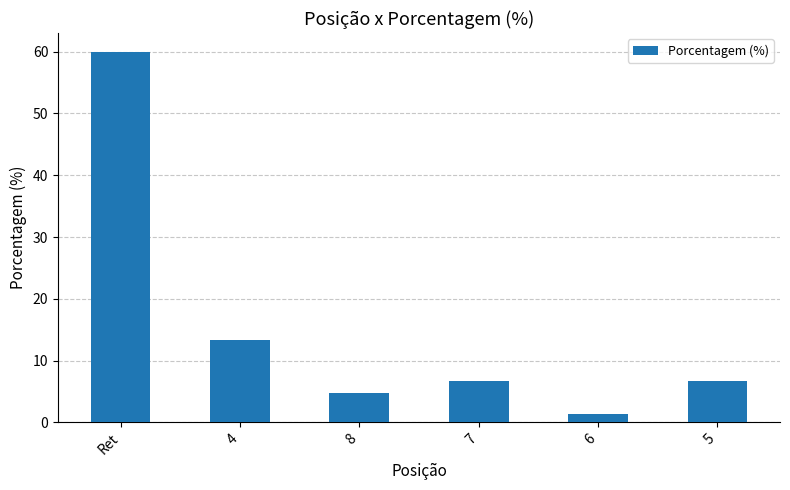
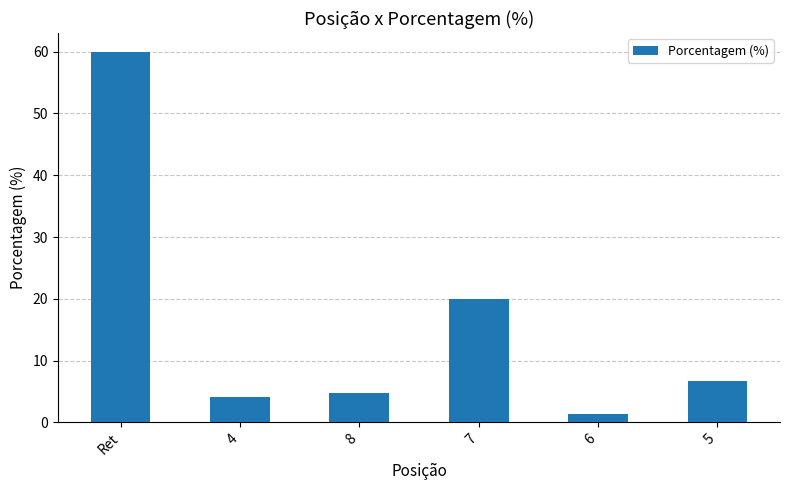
4: 13 -> 4
7: 7 -> 20
